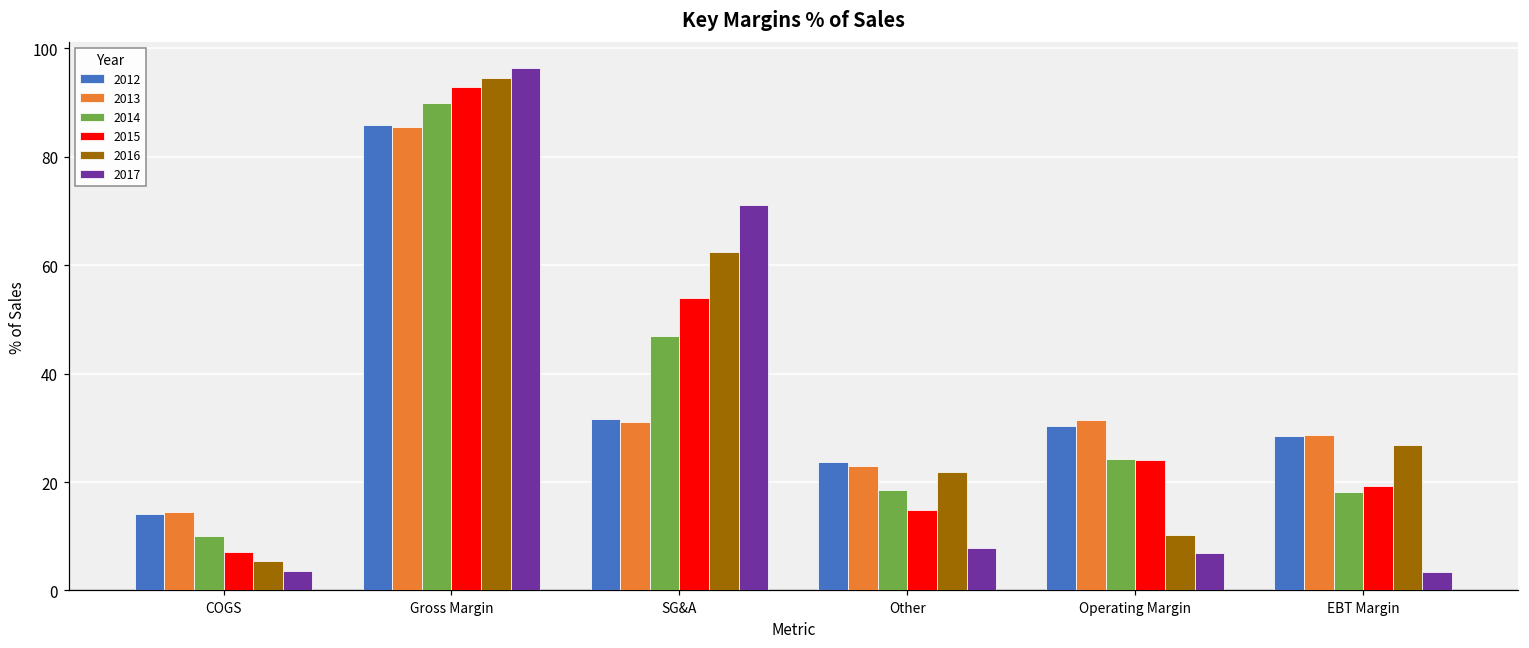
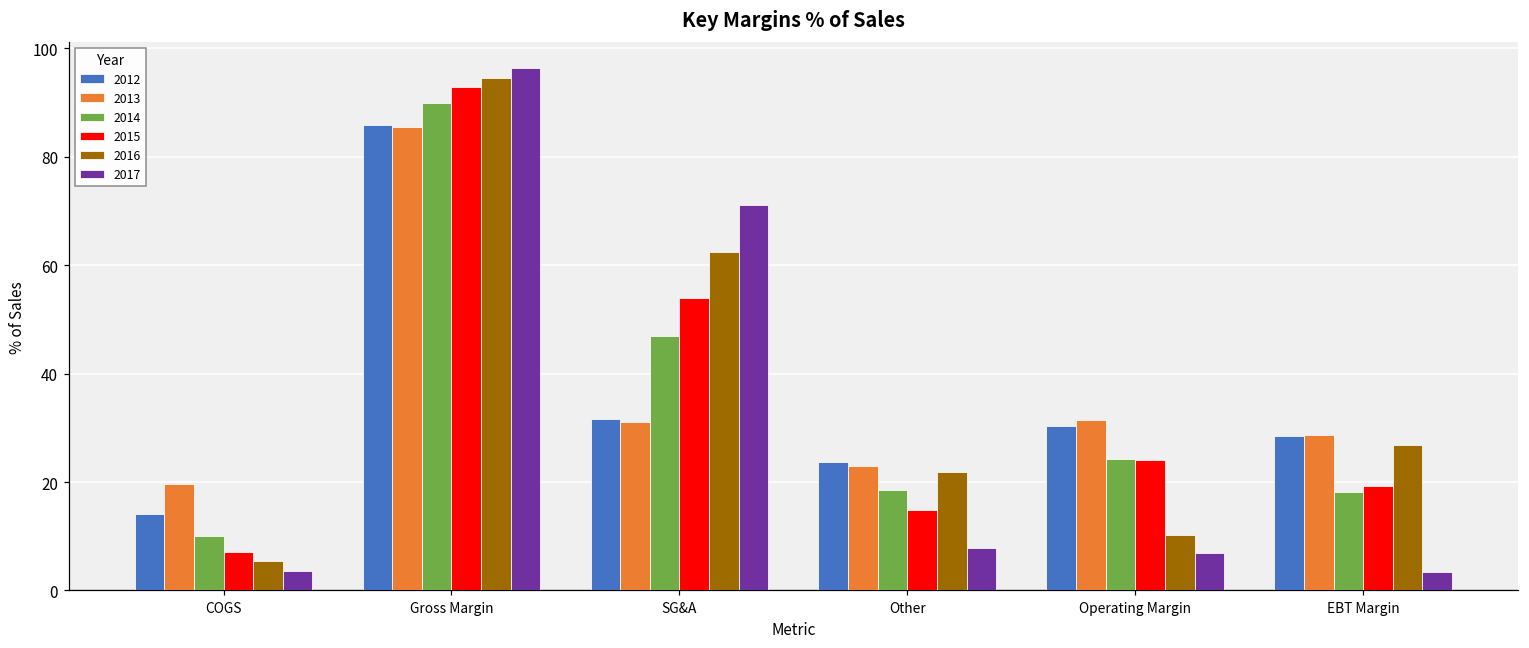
2013, COGS: 14 -> 20
